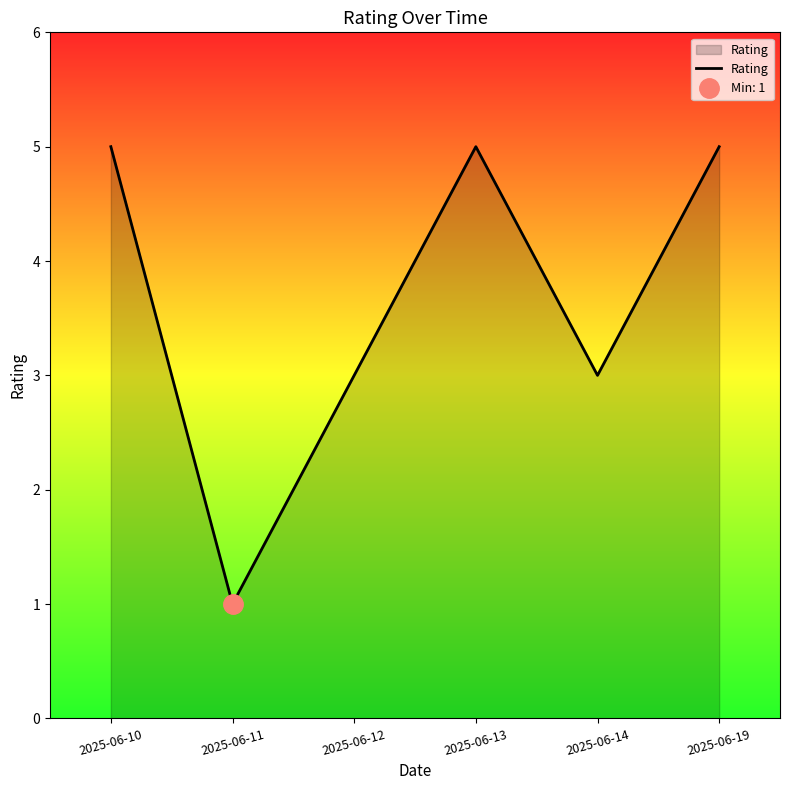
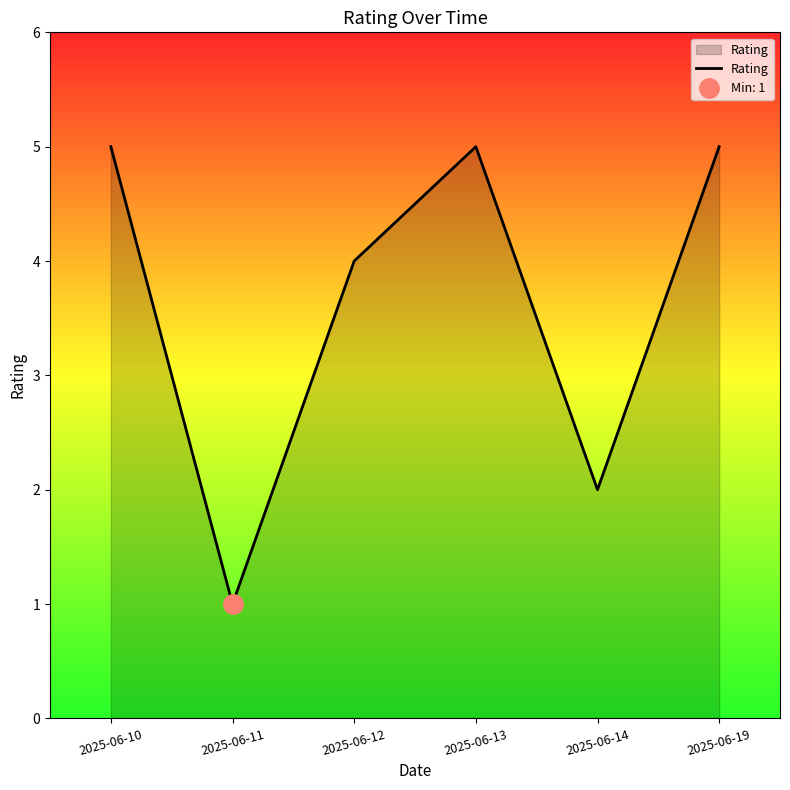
Rating, 2025-06-12: 3 -> 4
Rating, 2025-06-14: 3 -> 2
